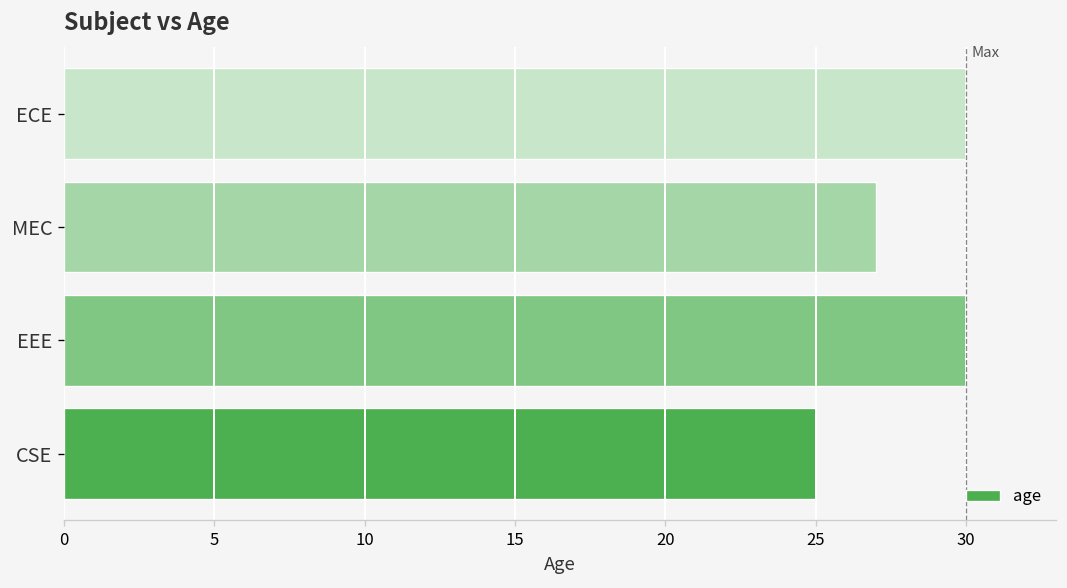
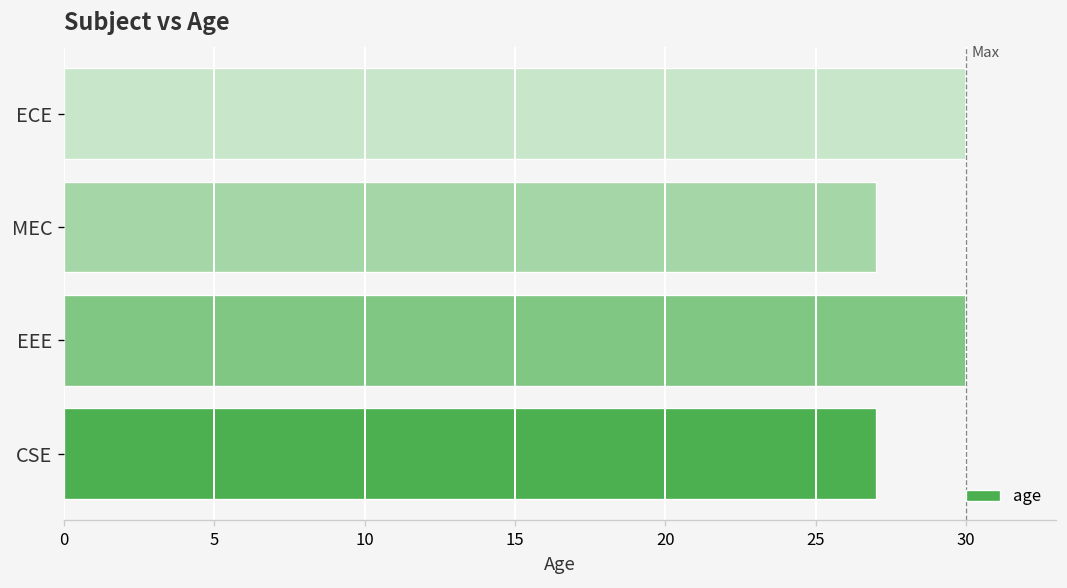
CSE: 25 -> 27
